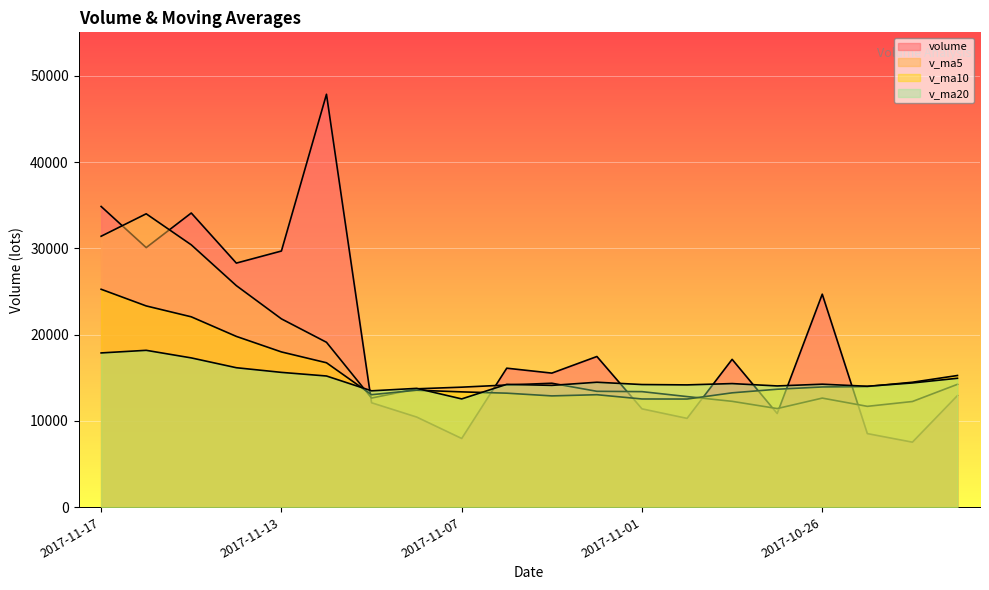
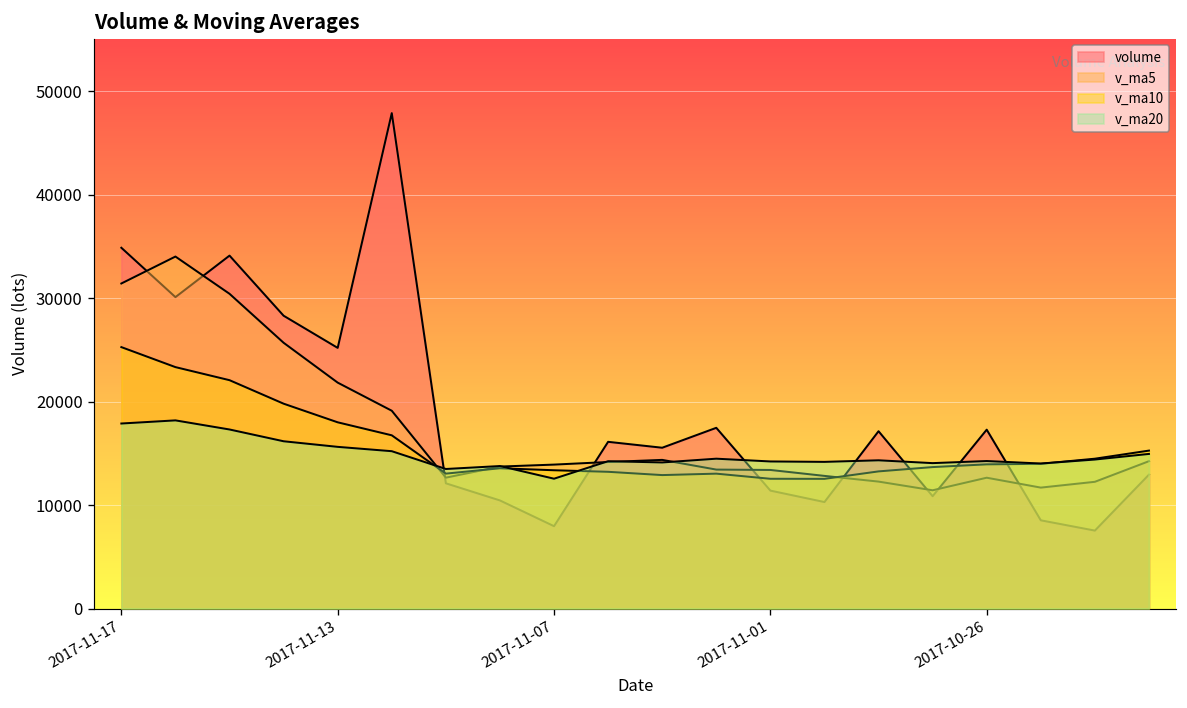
volume, 2017-11-13: 30000 -> 25000
volume, 2017-10-26: 25000 -> 17000
